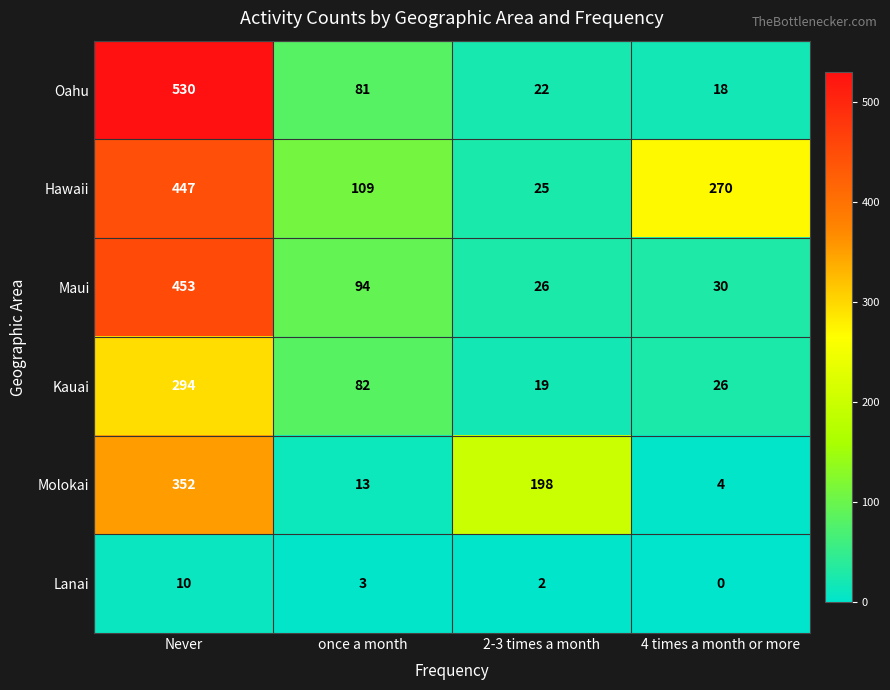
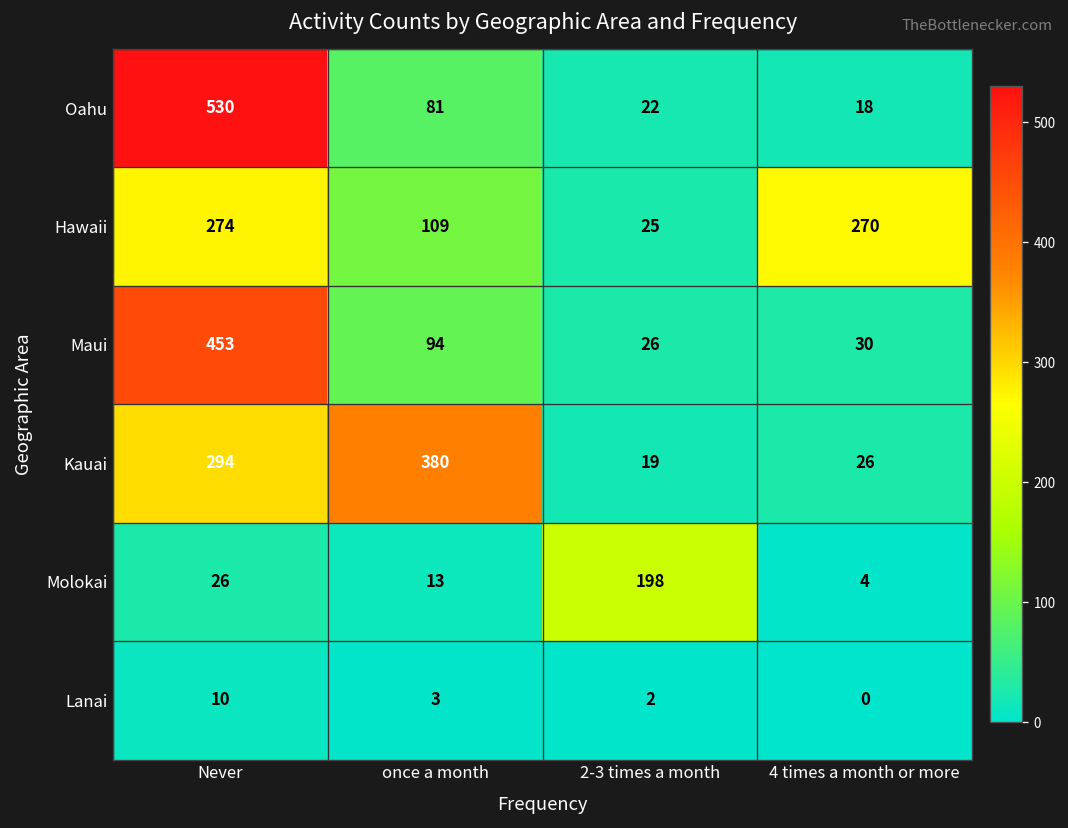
Hawaii, Never: 447 -> 274
Kauai, once a month: 82 -> 380
Molokai, Never: 352 -> 26
